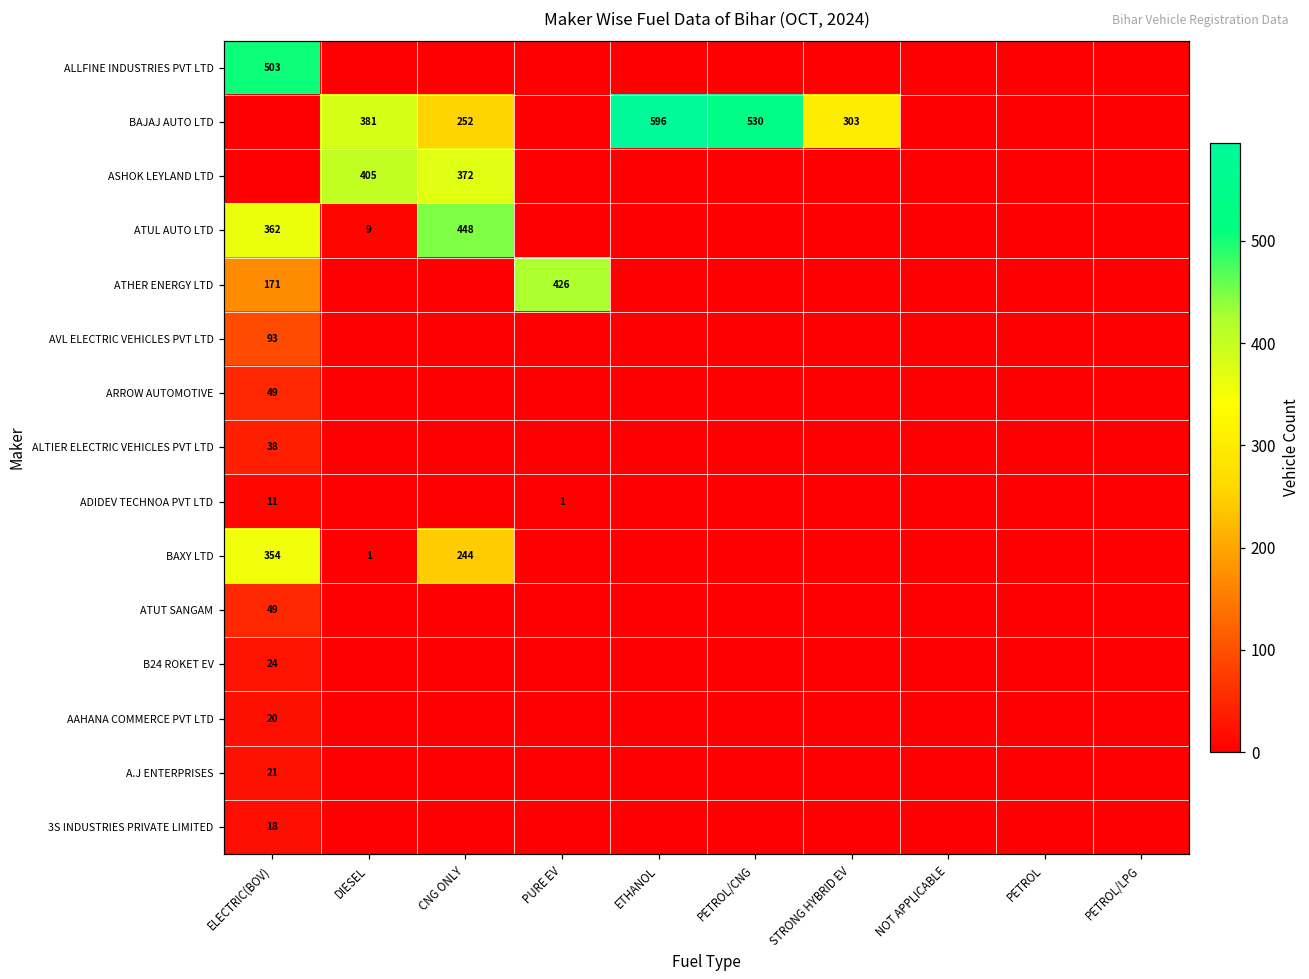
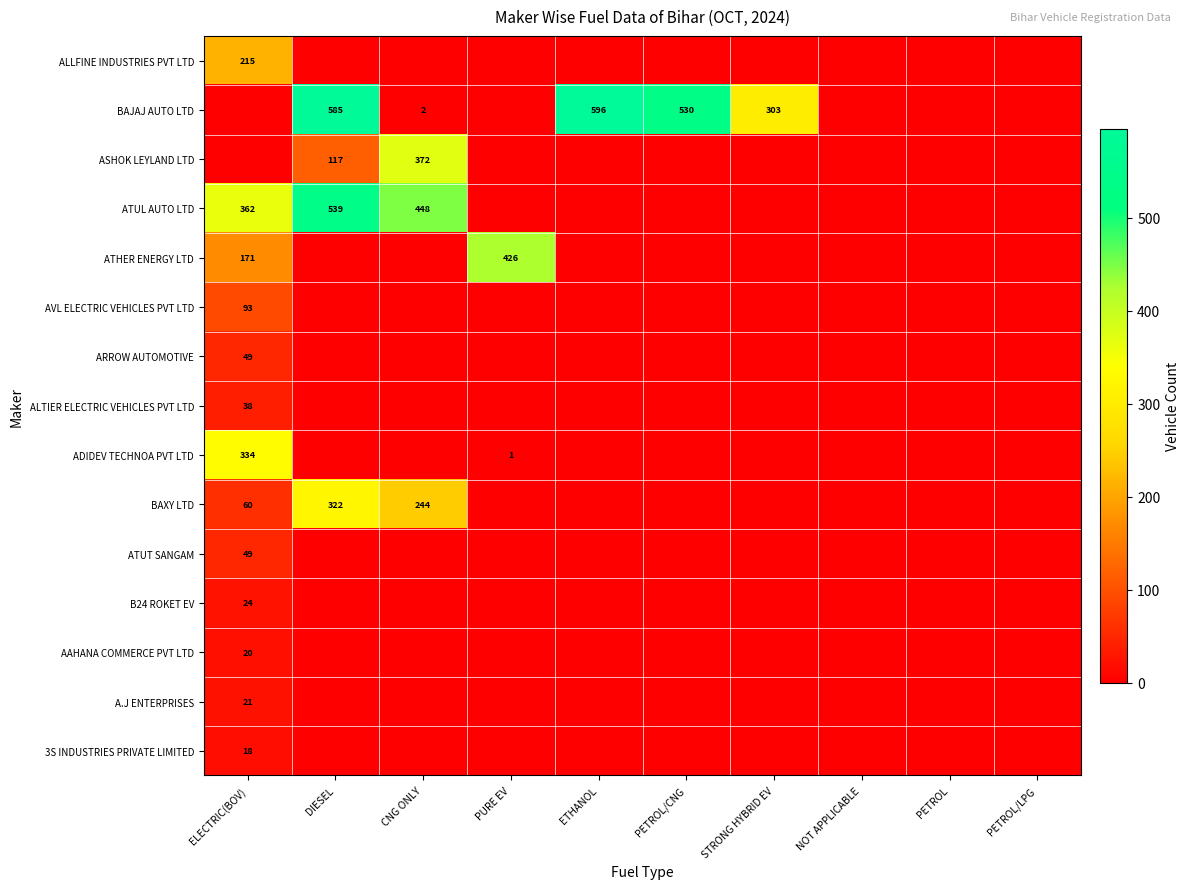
ALLFINE INDUSTRIES PVT LTD, ELECTRIC(BOV): 503 -> 215
BAJAJ AUTO LTD, DIESEL: 381 -> 585
BAJAJ AUTO LTD, CNG ONLY: 252 -> 2
ASHOK LEYLAND LTD, DIESEL: 405 -> 117
ATUL AUTO LTD, DIESEL: 9 -> 539
ADIDEV TECHNOA PVT LTD, ELECTRIC(BOV): 11 -> 334
BAXY LTD, ELECTRIC(BOV): 354 -> 60
BAXY LTD, DIESEL: 1 -> 322
